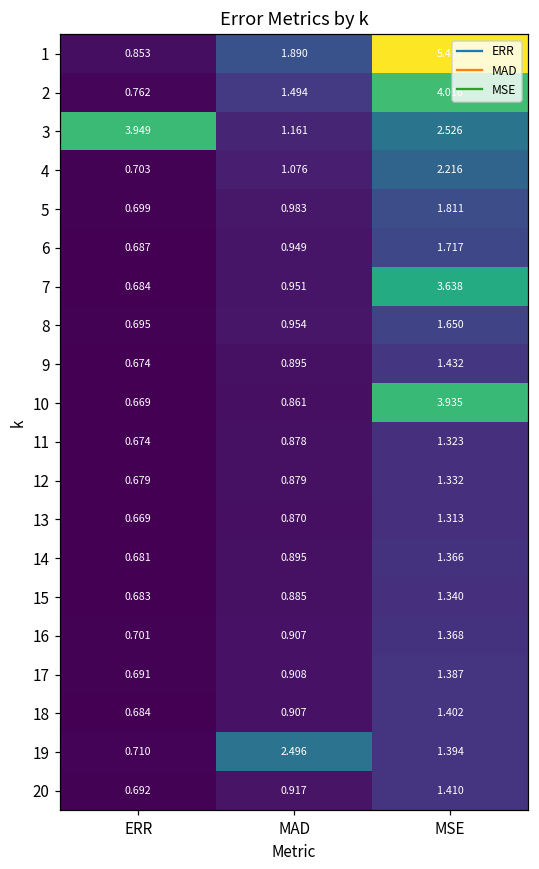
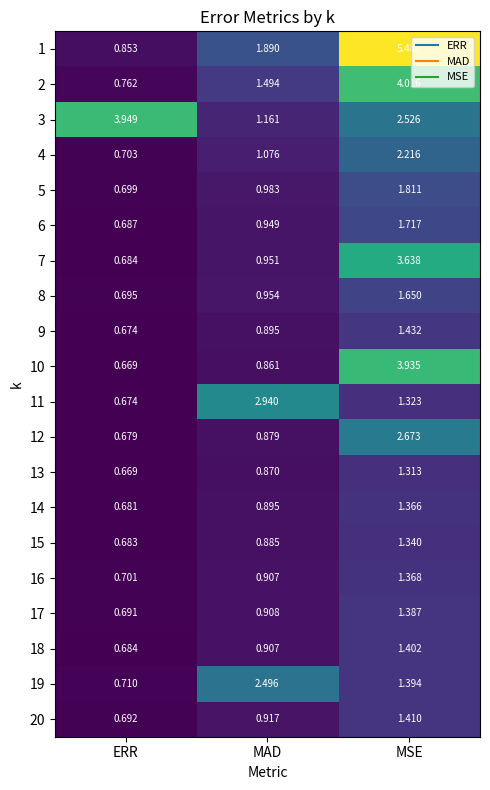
11, MAD: 0.878 -> 2.940
12, MSE: 1.332 -> 2.673
